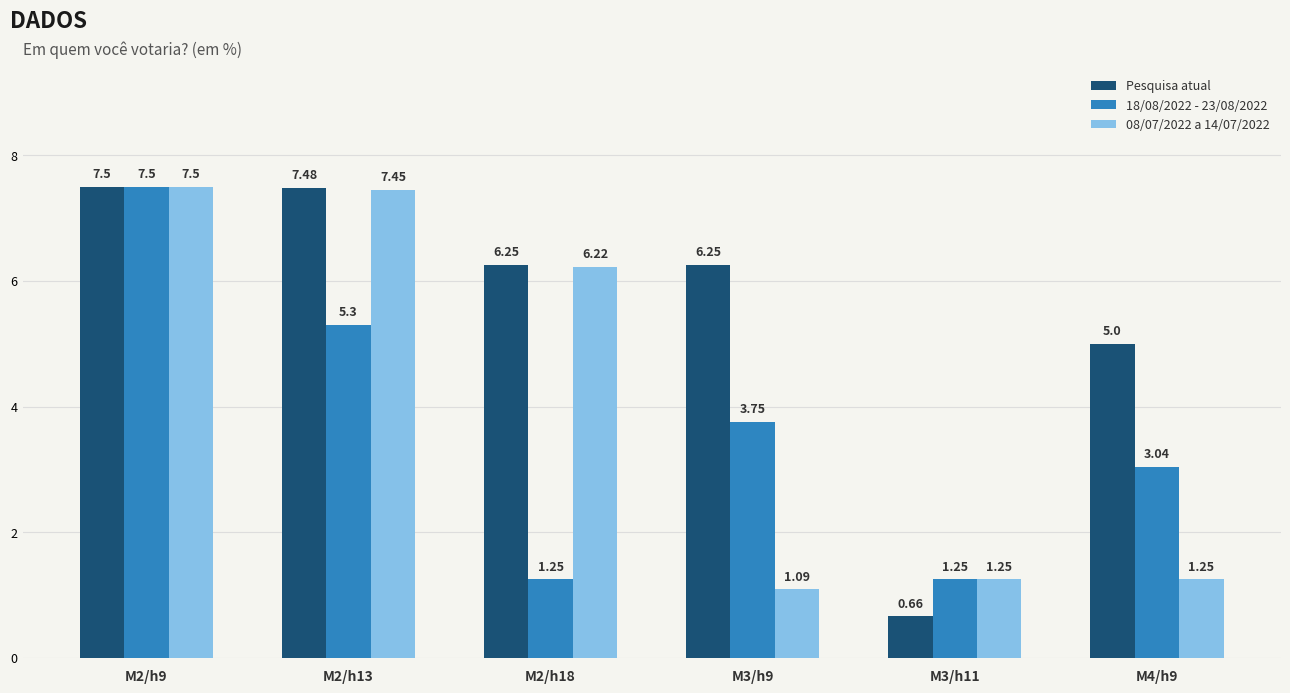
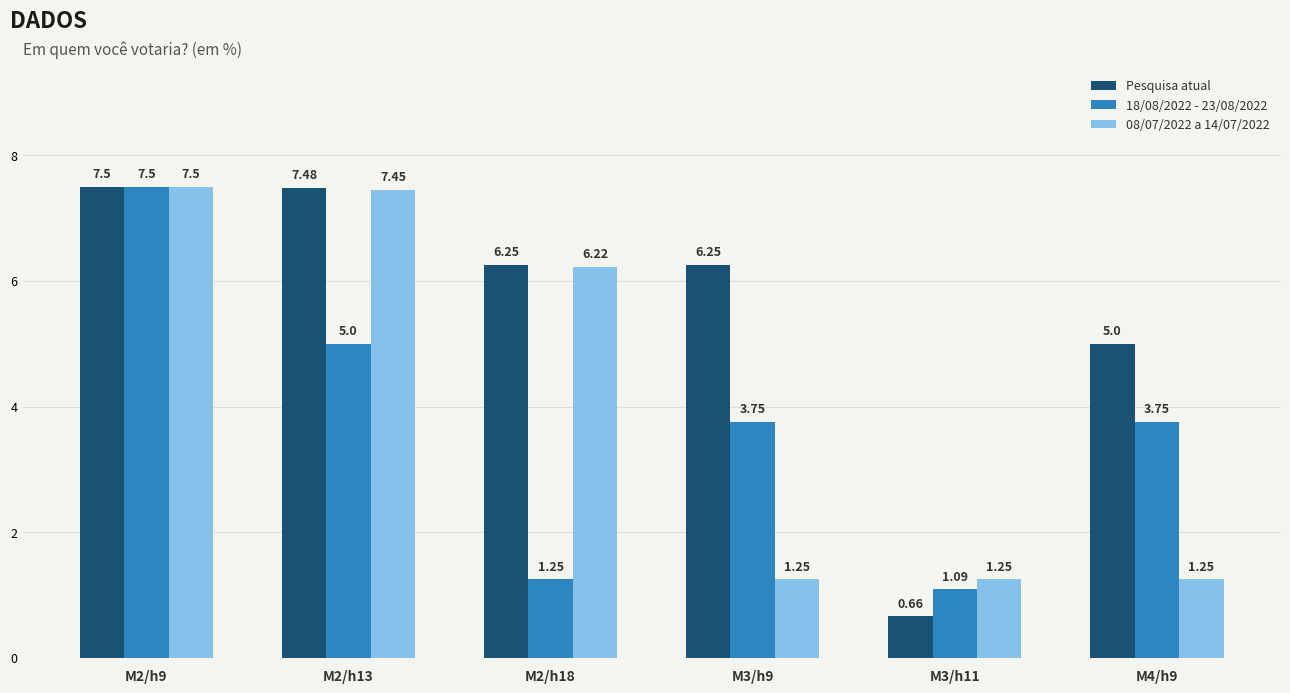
18/08/2022 - 23/08/2022, M2/h13: 5.3 -> 5.0
08/07/2022 a 14/07/2022, M3/h9: 1.09 -> 1.25
18/08/2022 - 23/08/2022, M3/h11: 1.25 -> 1.09
18/08/2022 - 23/08/2022, M4/h9: 3.04 -> 3.75
